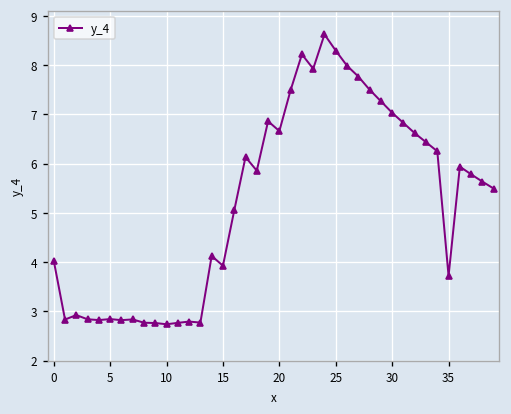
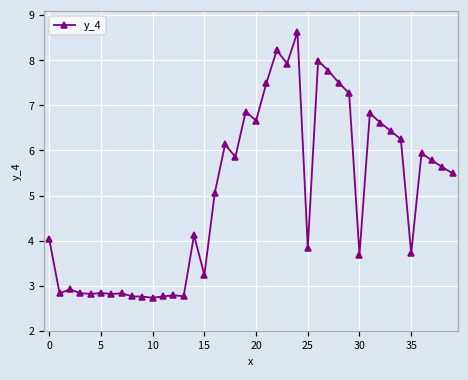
15: 3.9 -> 3.2
25: 8.3 -> 3.8
30: 7.0 -> 3.7
